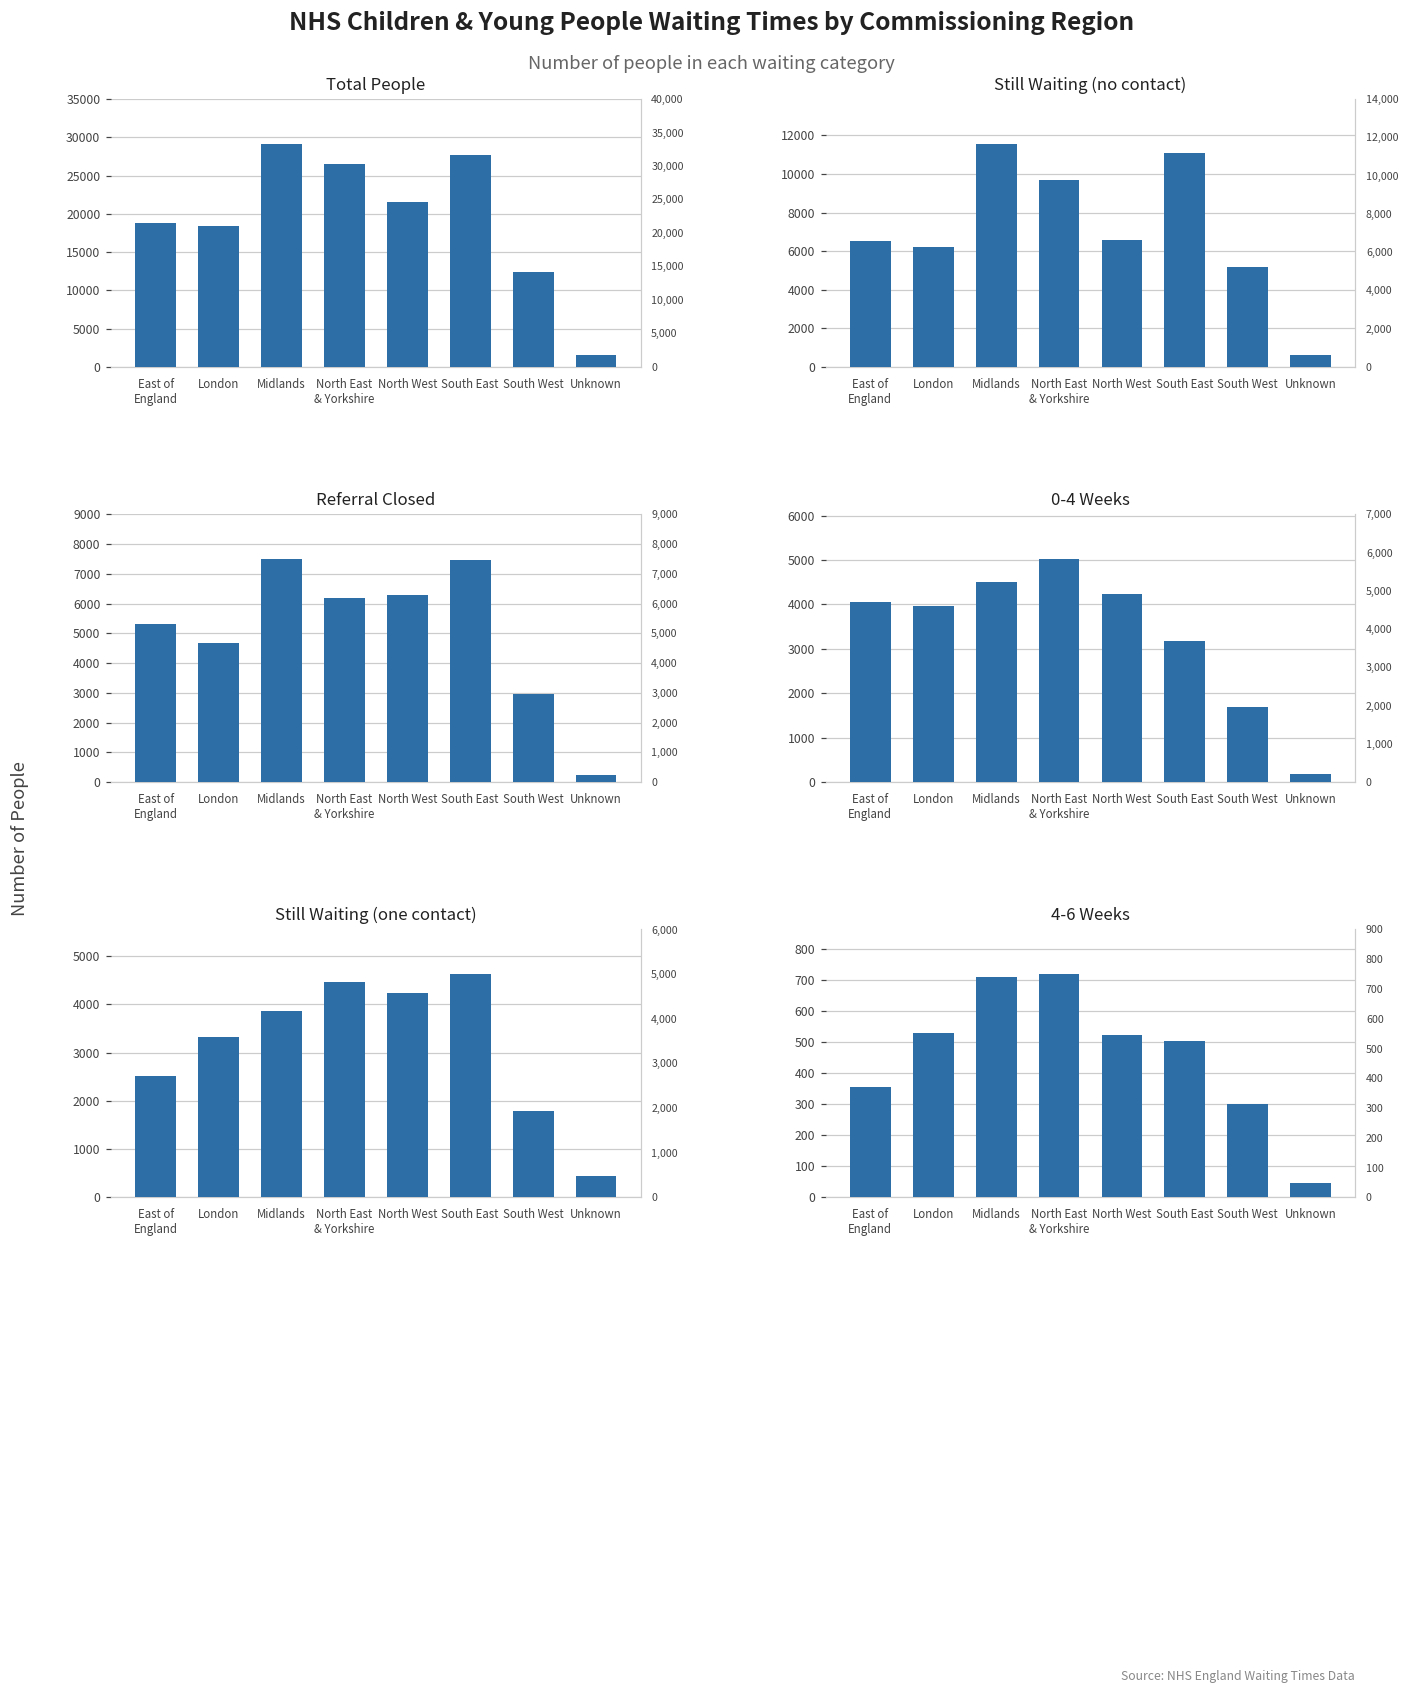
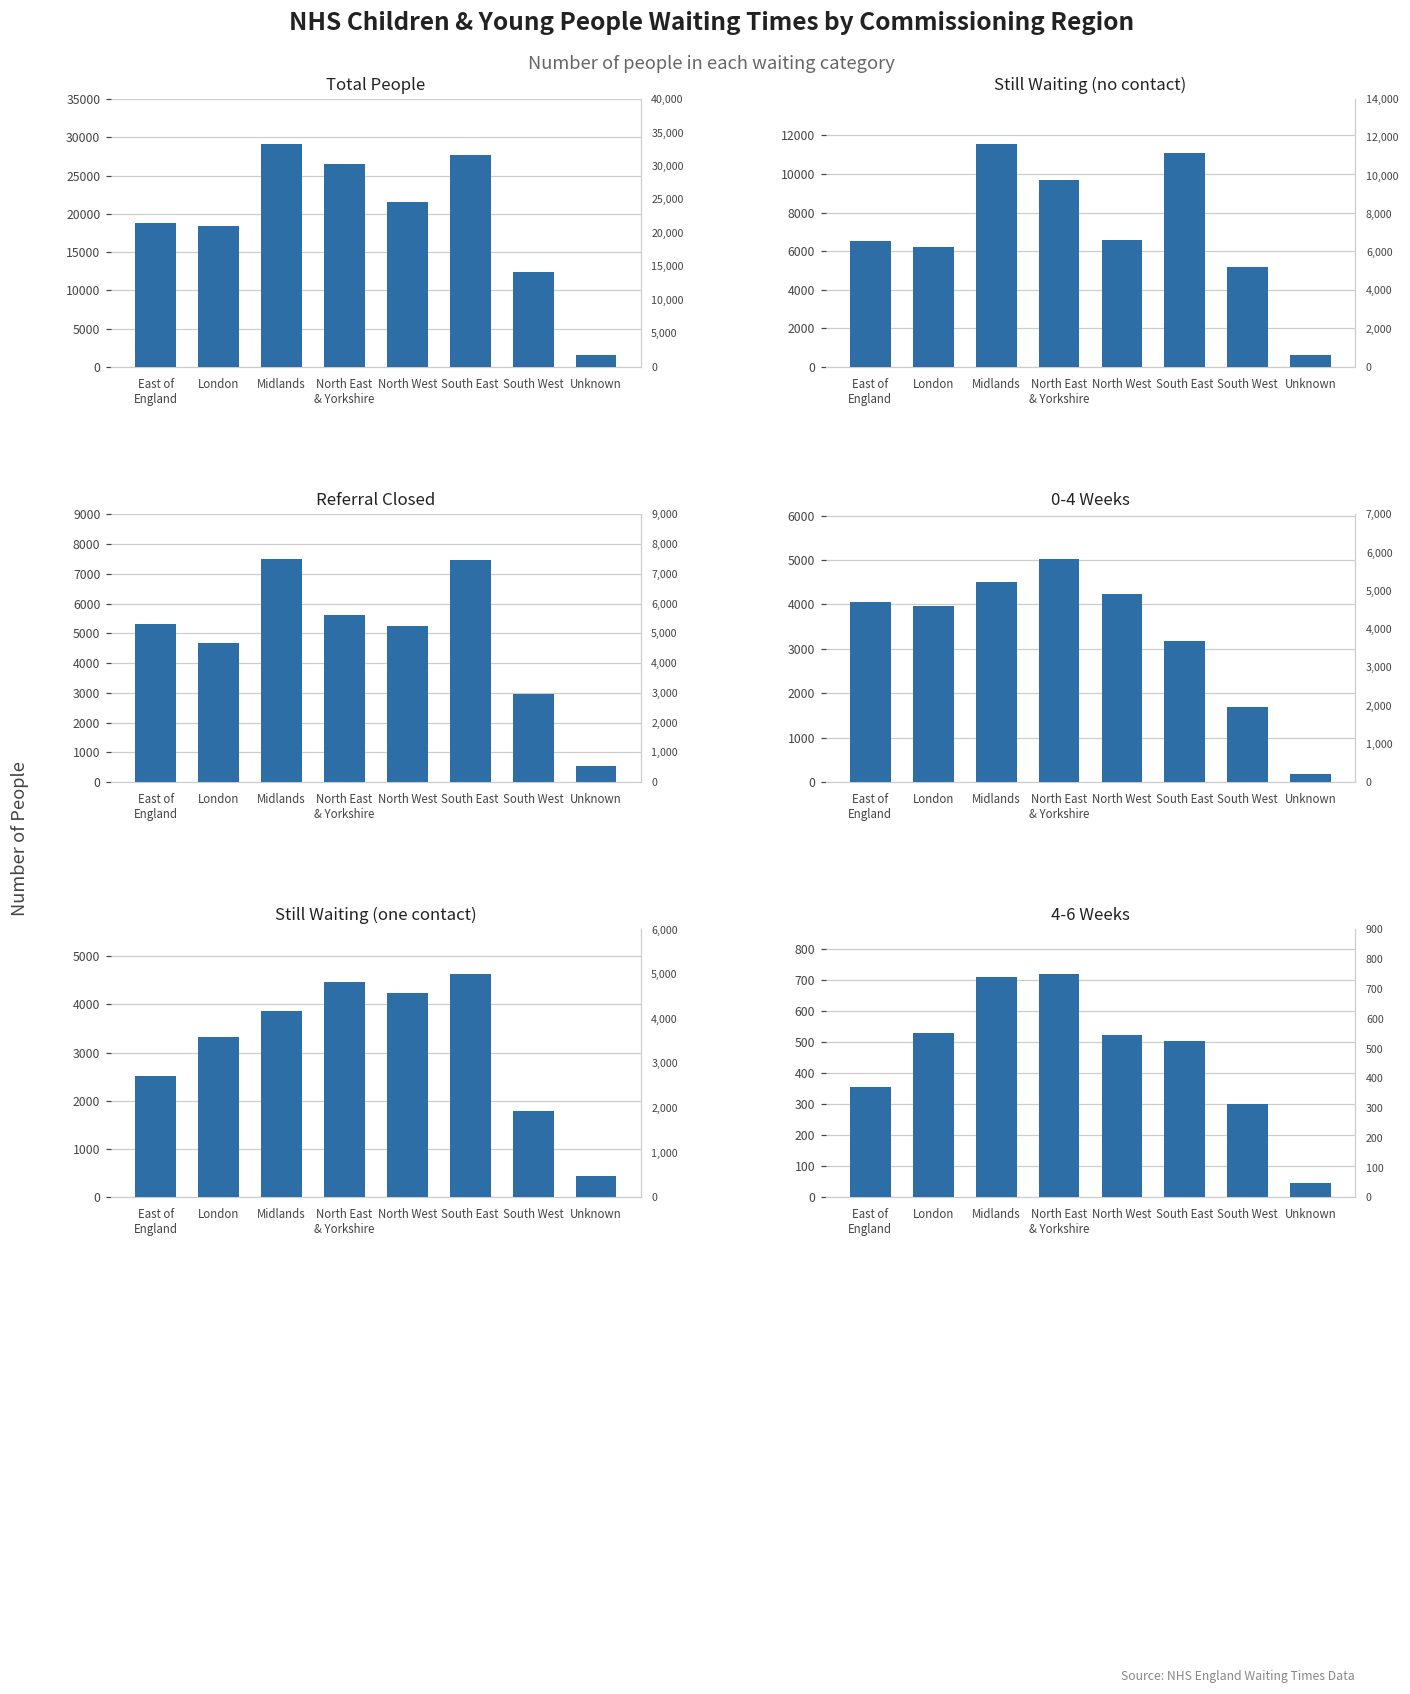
Referral Closed, North East & Yorkshire: 6200 -> 5600
Referral Closed, North West: 6300 -> 5200
Referral Closed, Unknown: 200 -> 500
